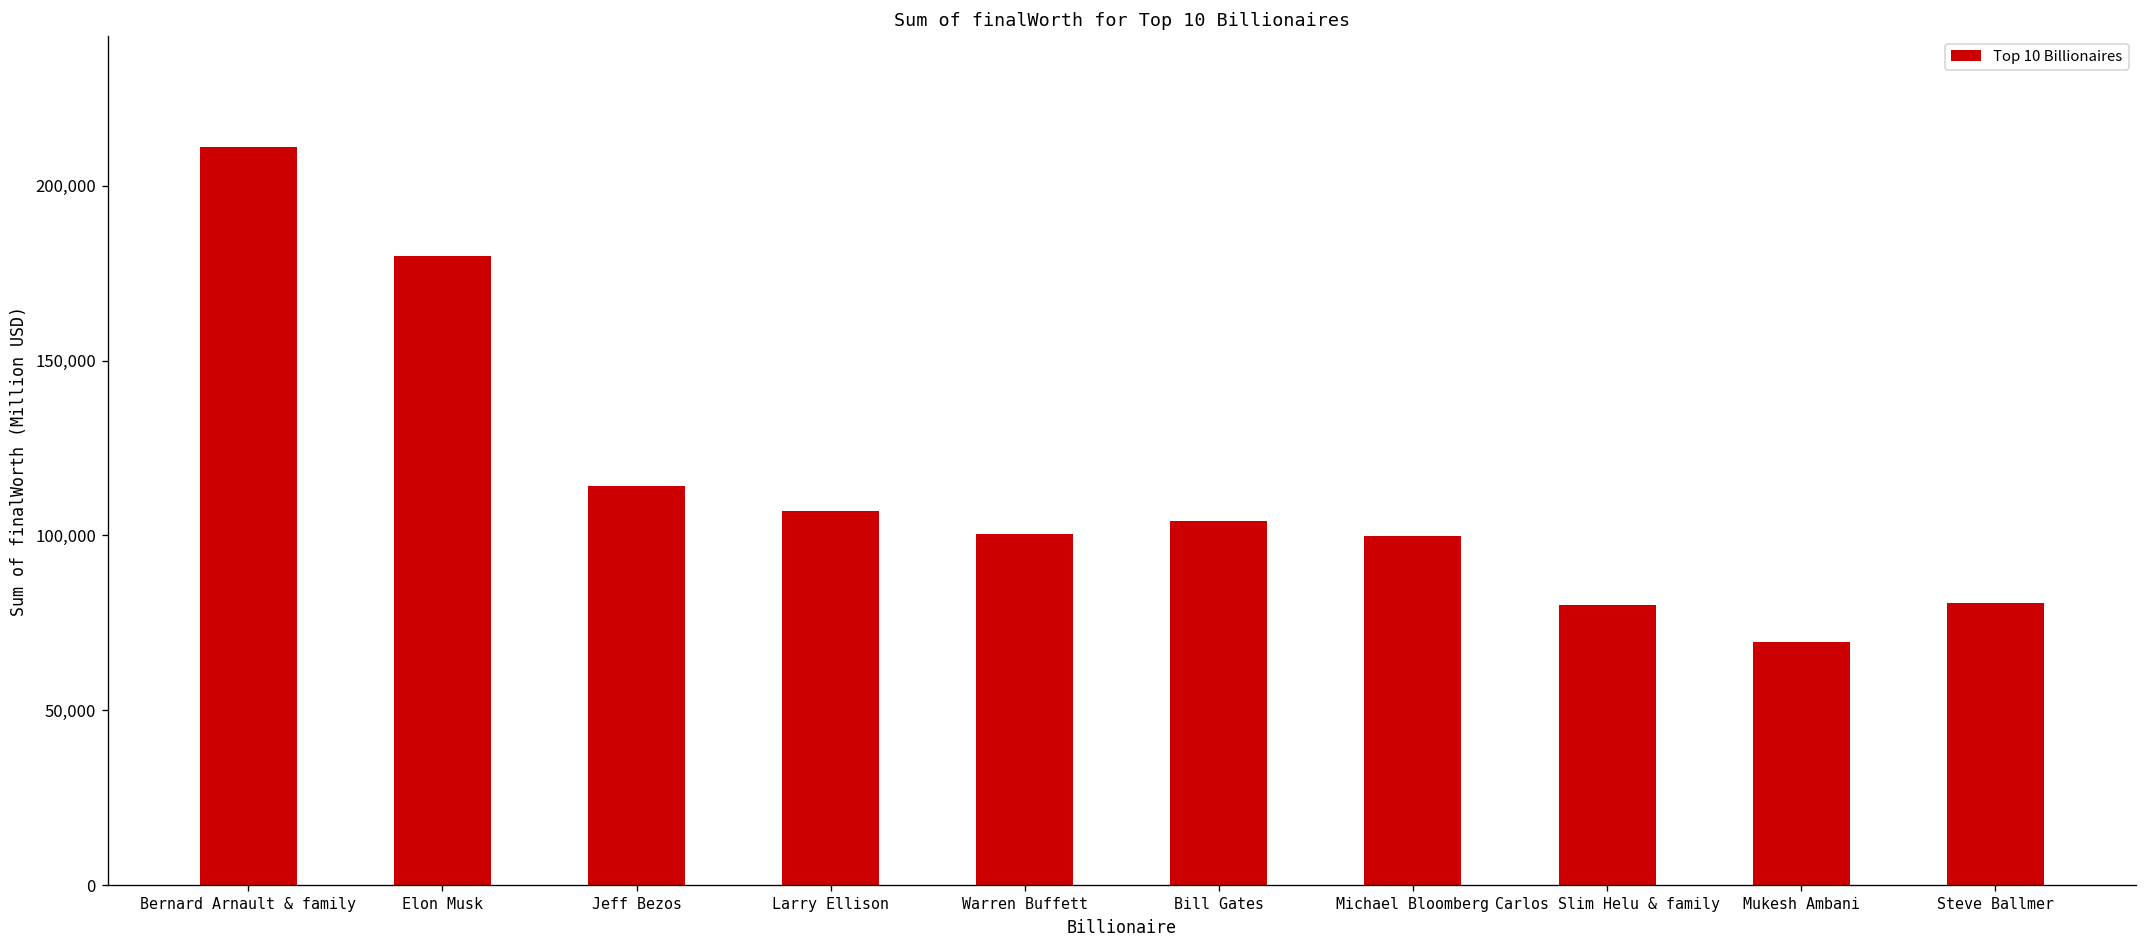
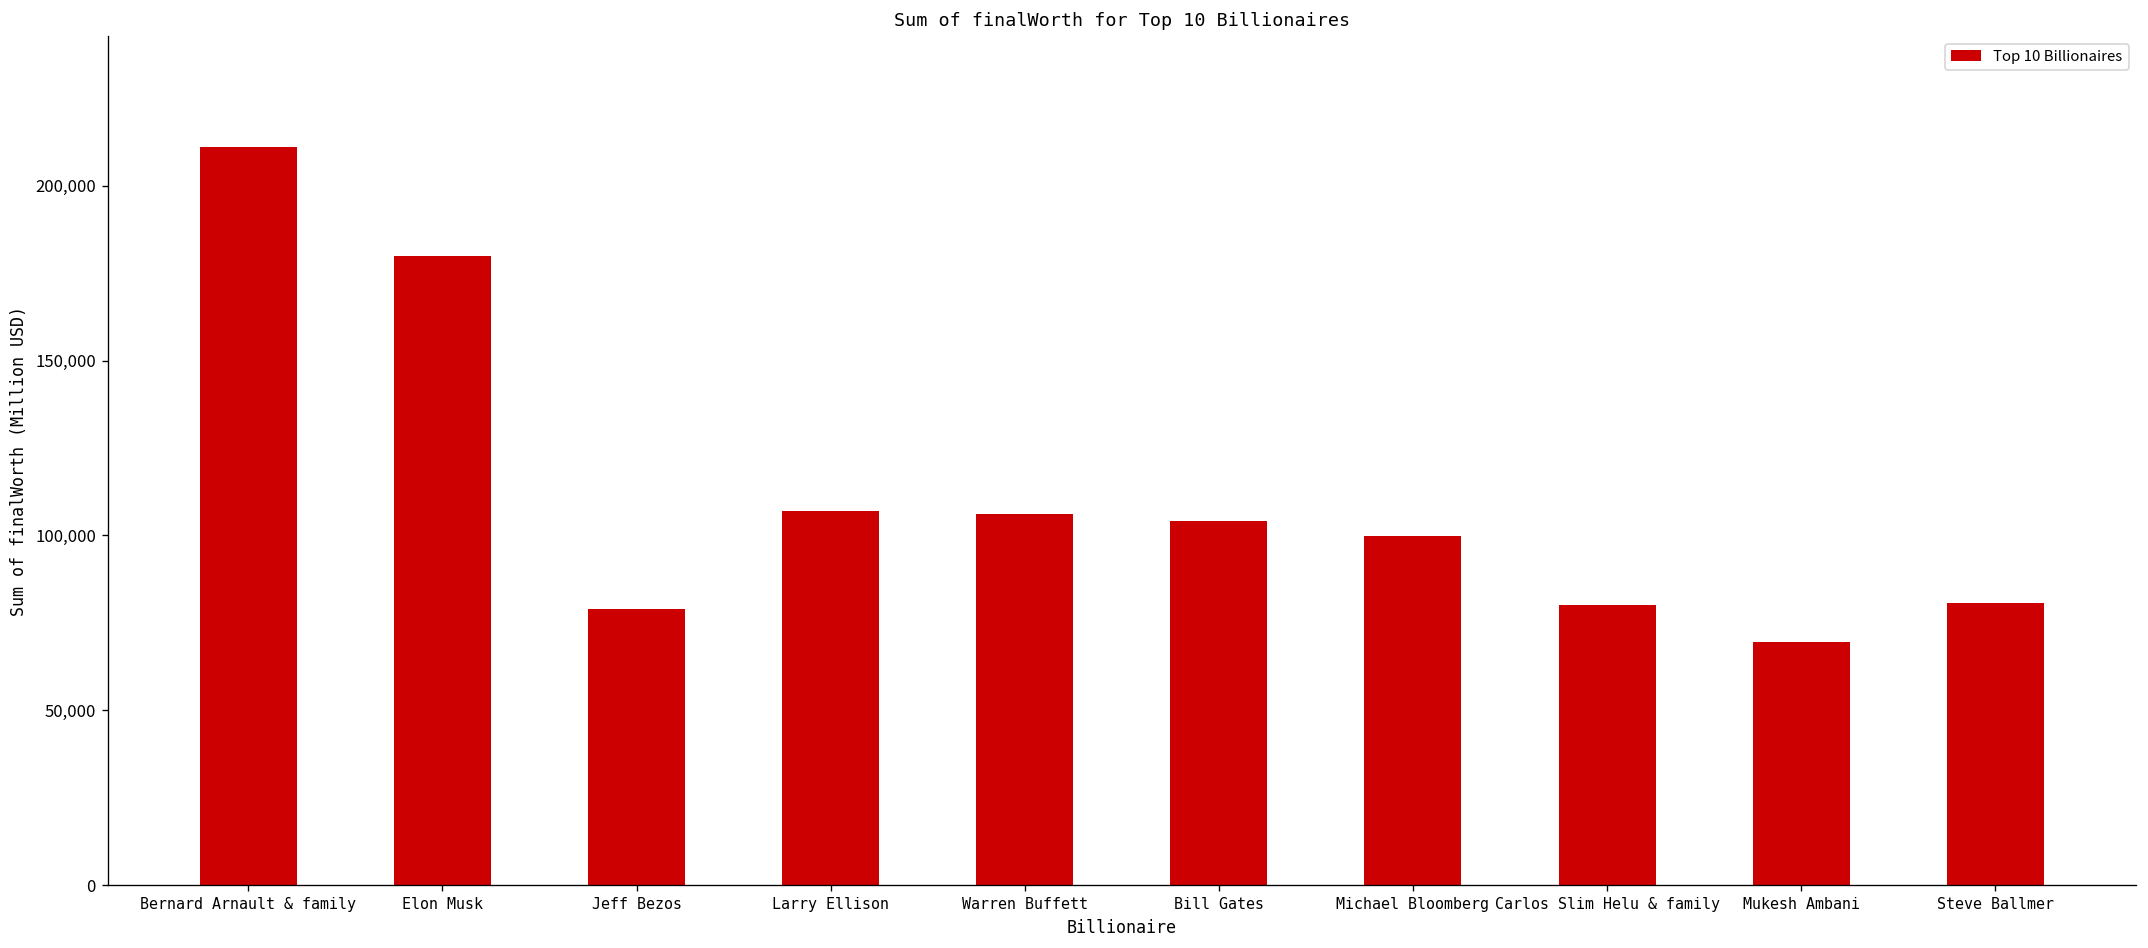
Jeff Bezos: 114,000 -> 79,000
Warren Buffett: 100,000 -> 106,000
